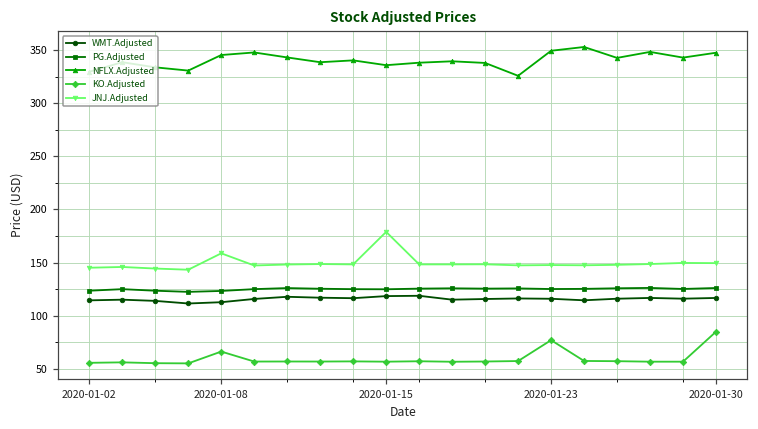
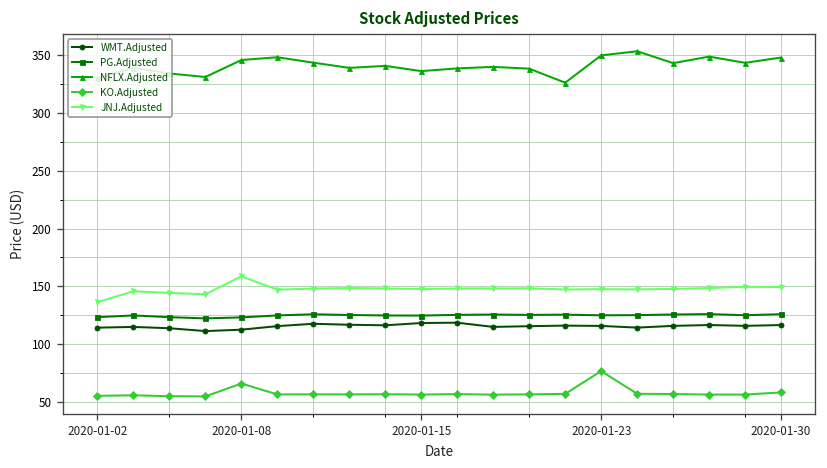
JNJ.Adjusted, 2020-01-02: 150 -> 140
JNJ.Adjusted, 2020-01-15: 180 -> 150
KO.Adjusted, 2020-01-30: 80 -> 60
